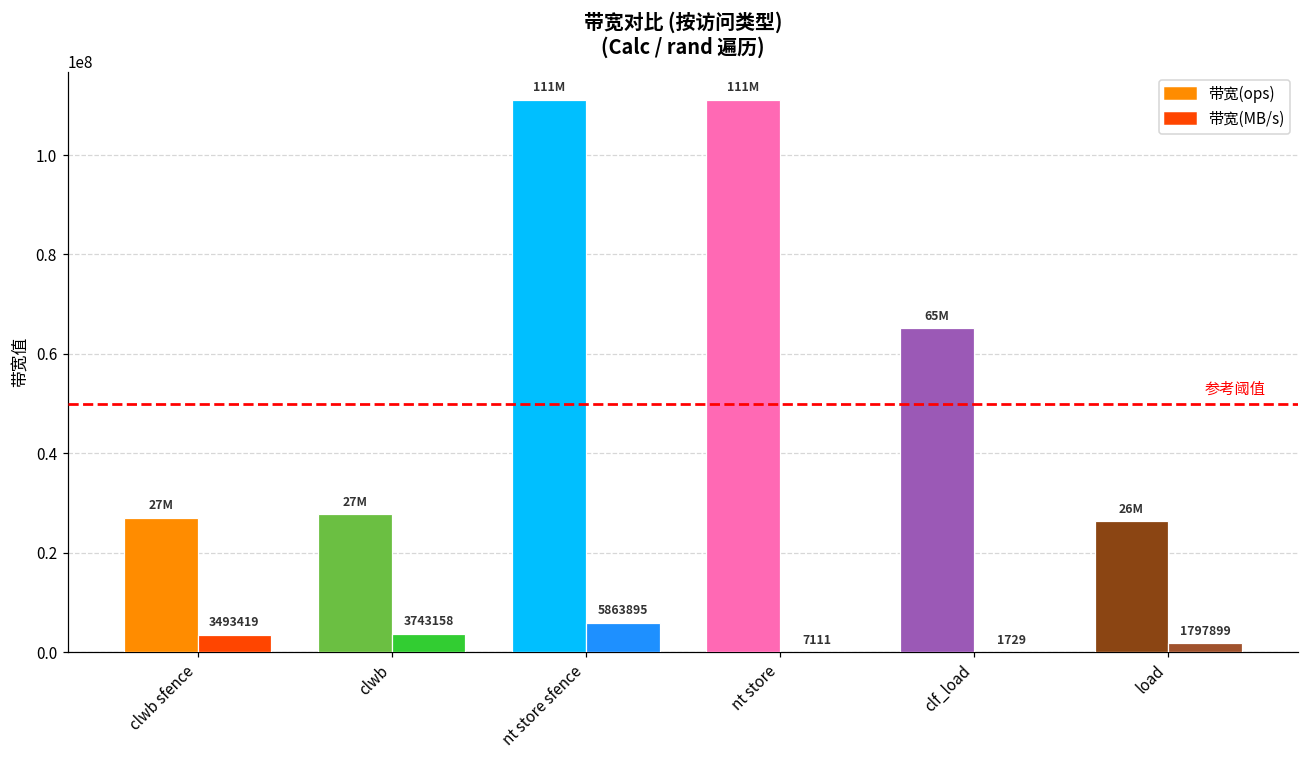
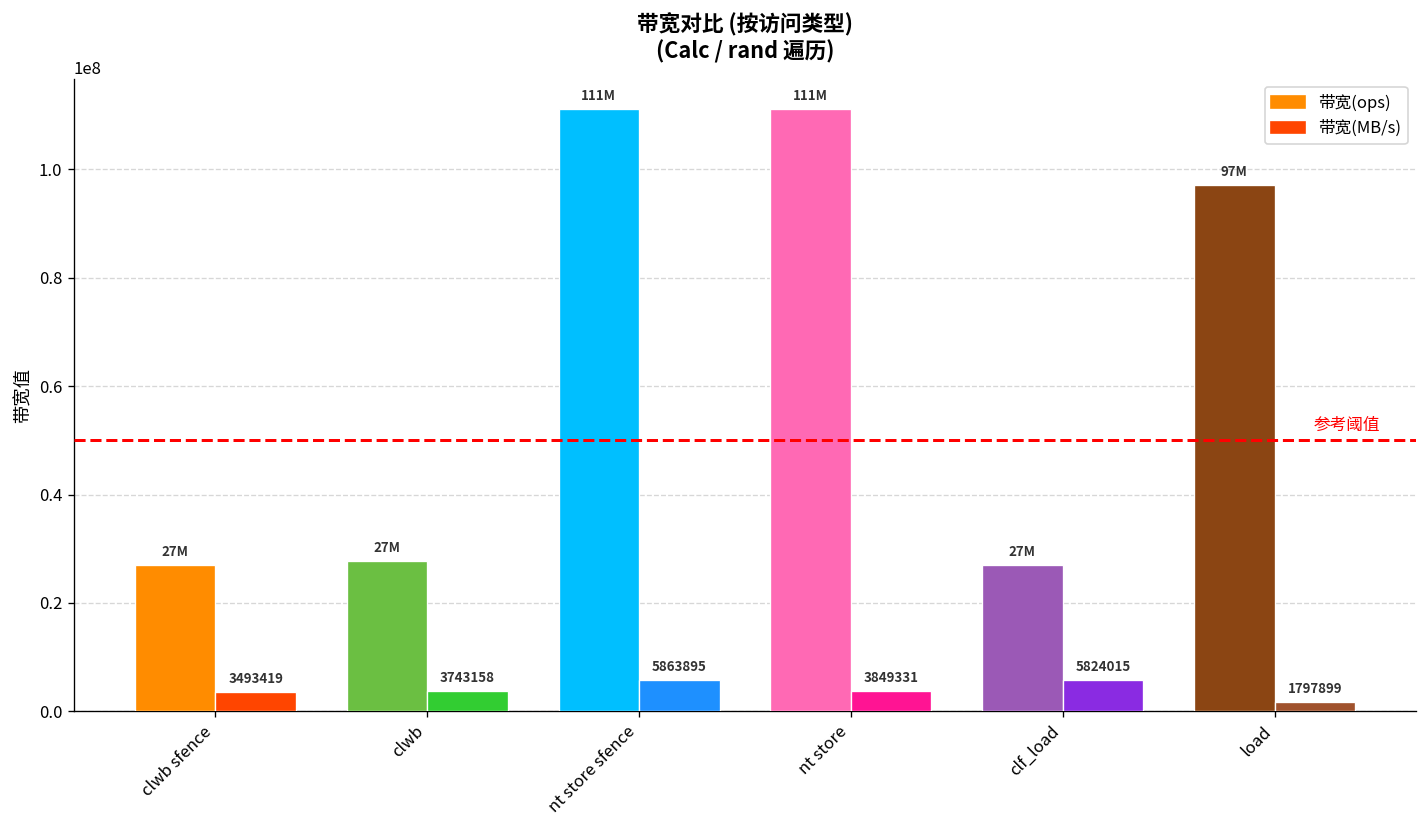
带宽(MB/s), nt store: 7111 -> 3849331
带宽(ops), clf_load: 65M -> 27M
带宽(MB/s), clf_load: 1729 -> 5824015
带宽(ops), load: 26M -> 97M
